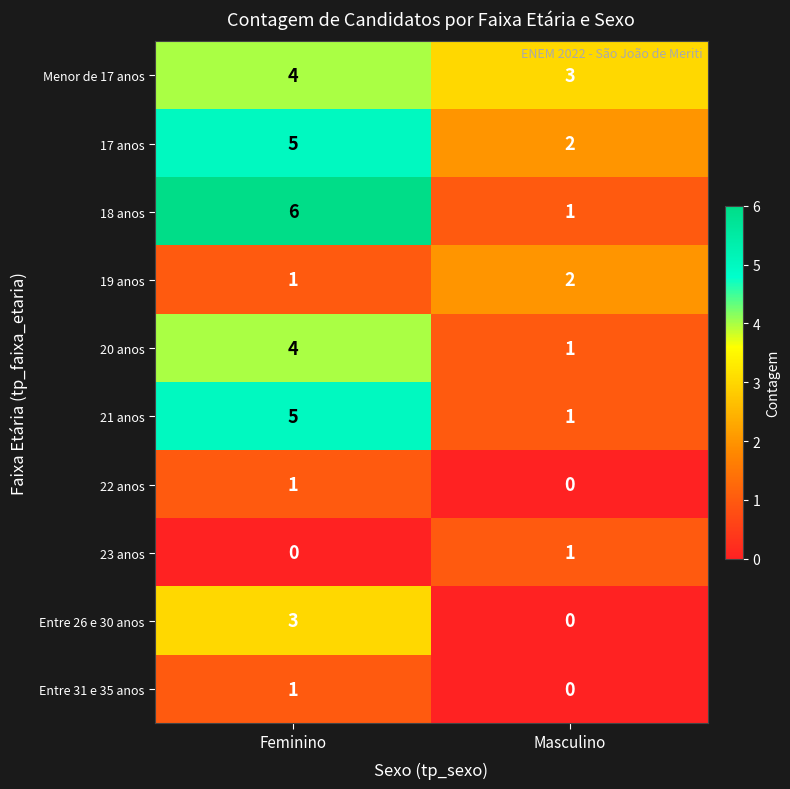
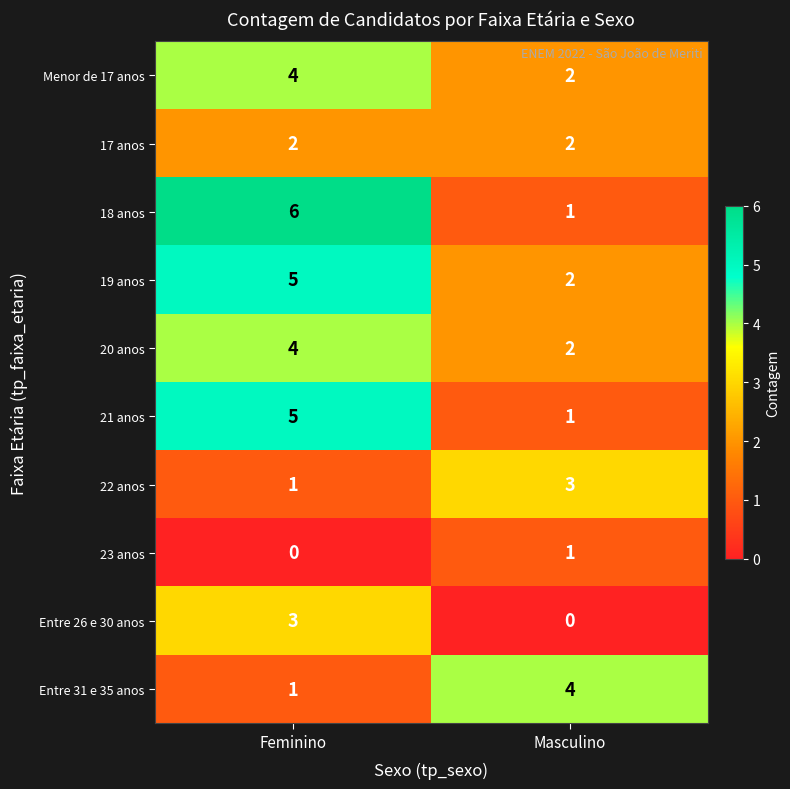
Menor de 17 anos, Masculino: 3 -> 2
17 anos, Feminino: 5 -> 2
19 anos, Feminino: 1 -> 5
20 anos, Masculino: 1 -> 2
22 anos, Masculino: 0 -> 3
Entre 31 e 35 anos, Masculino: 0 -> 4
